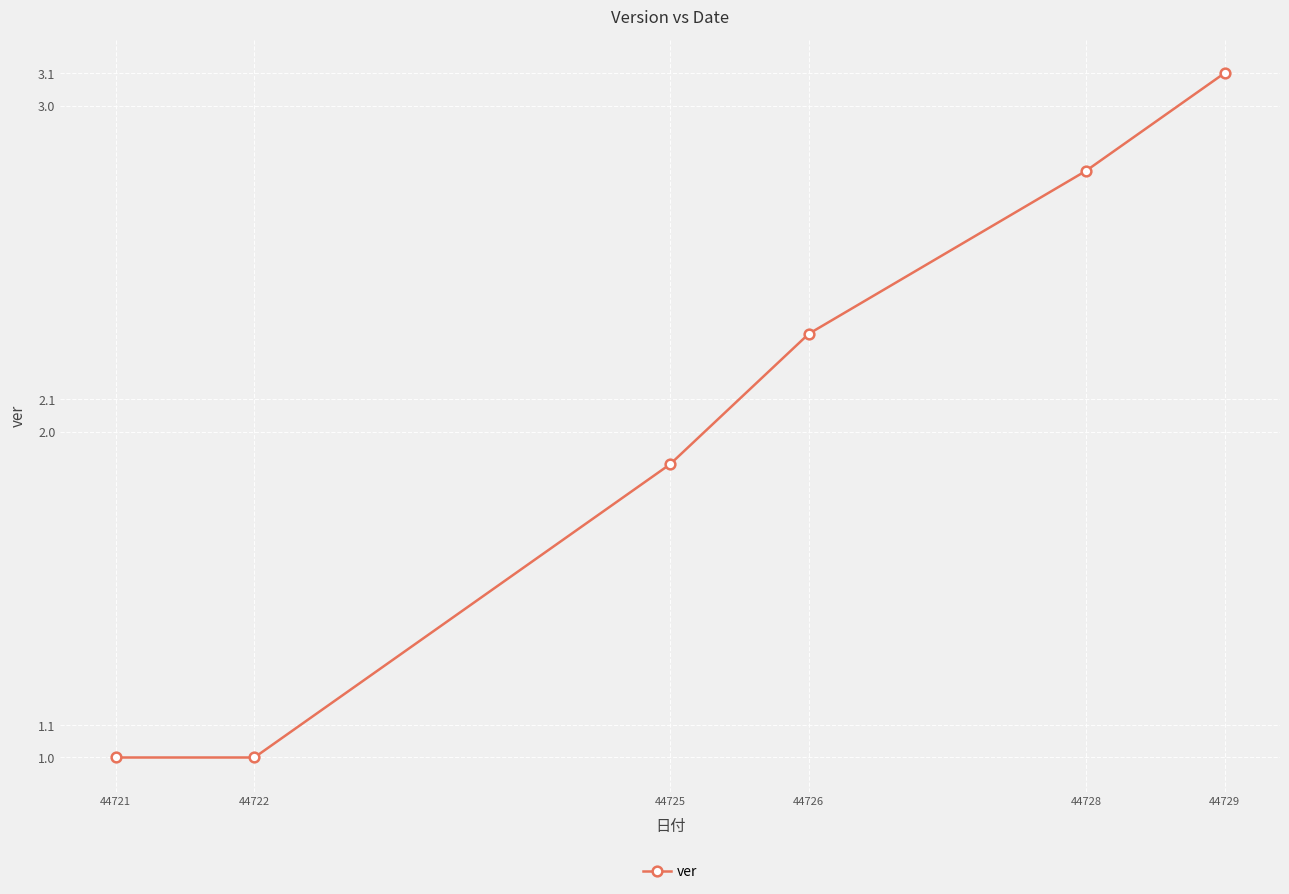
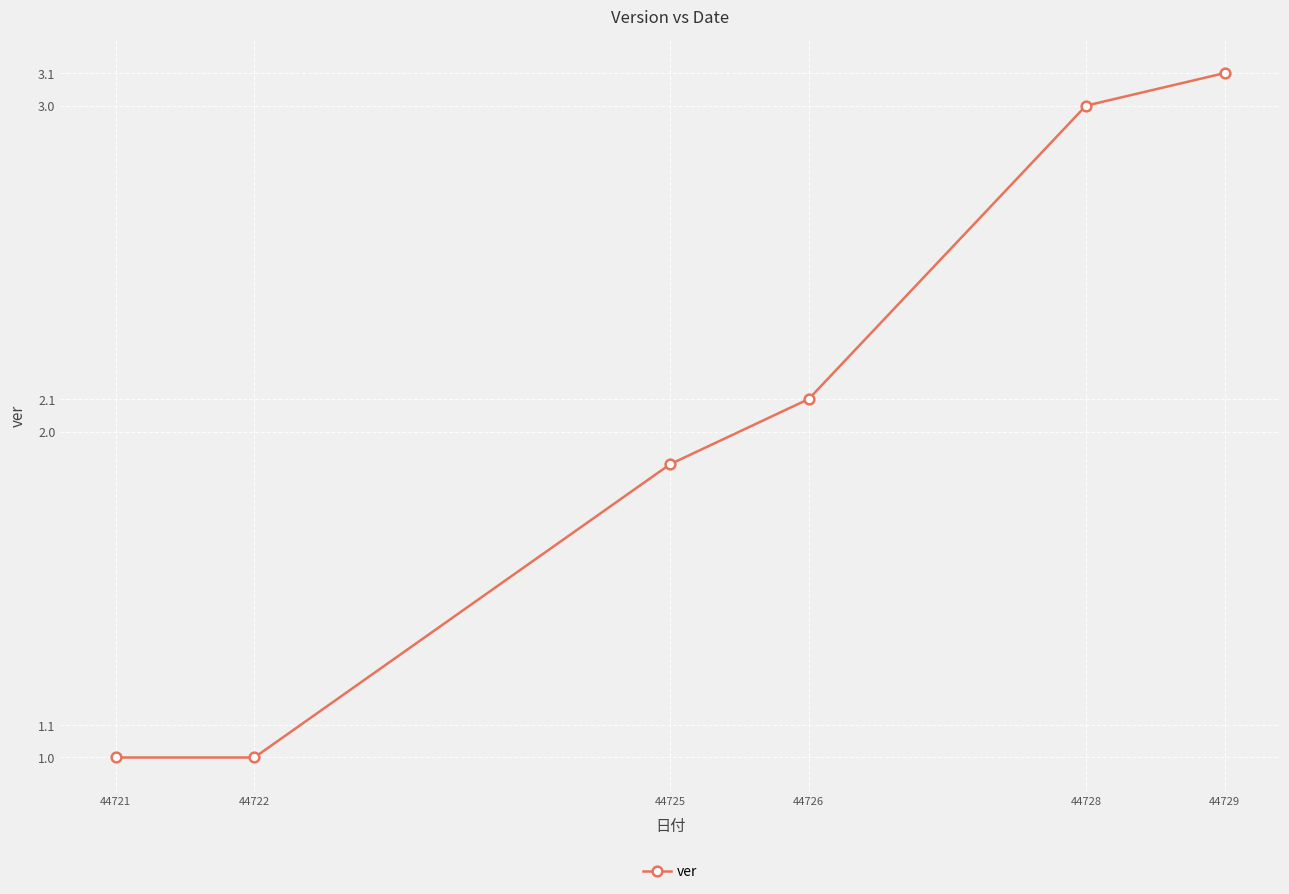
44726: 2.3 -> 2.1
44728: 2.8 -> 3.0
